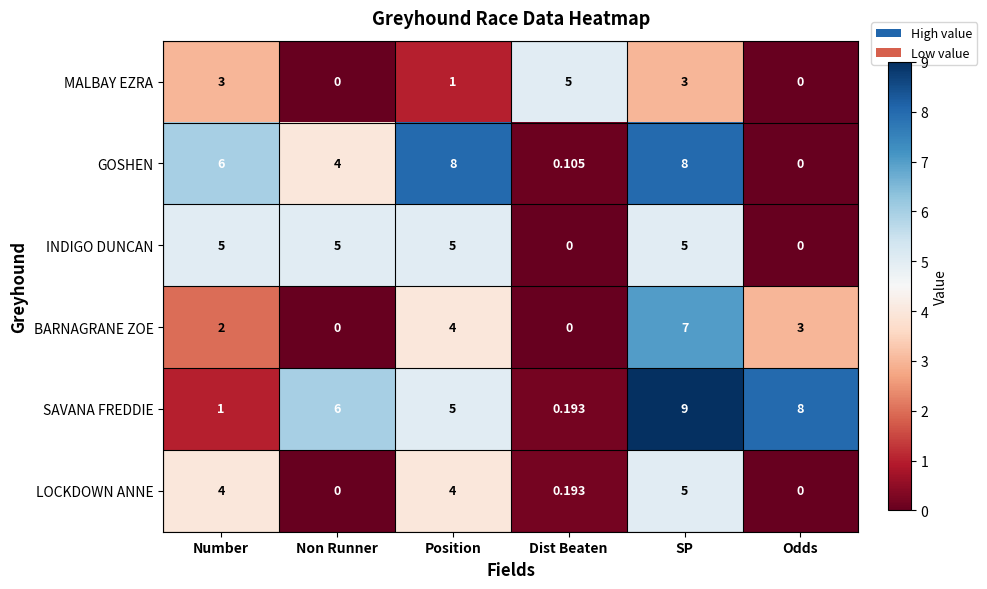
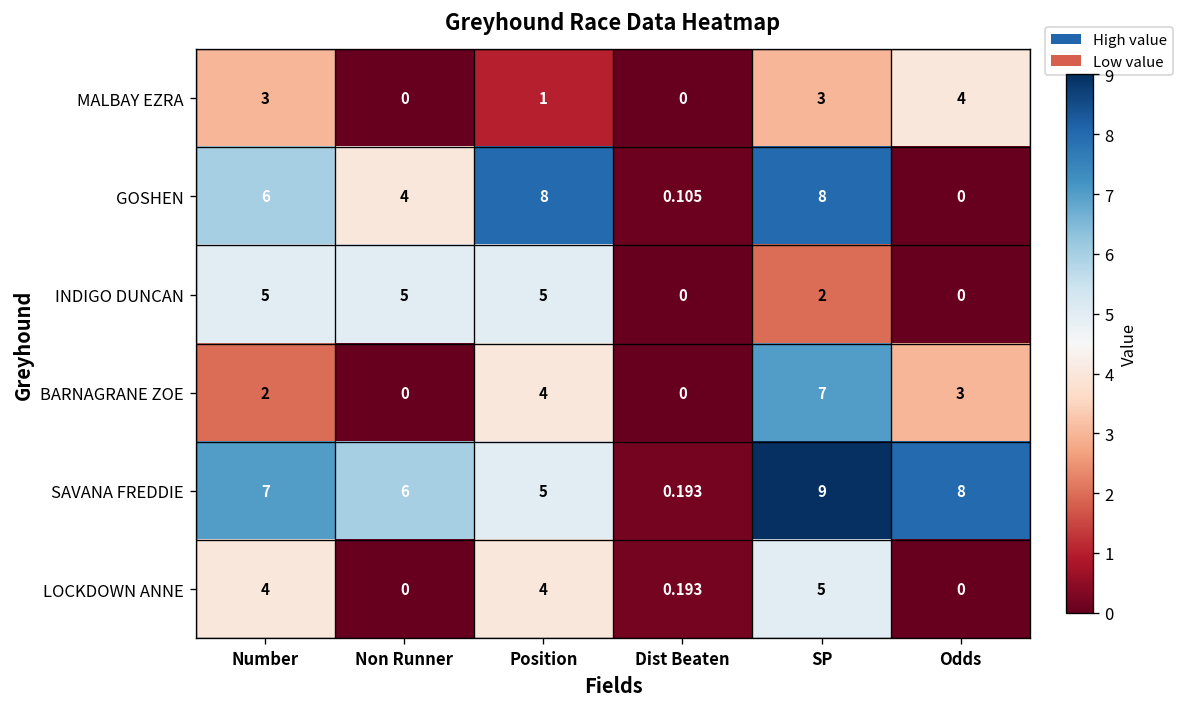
MALBAY EZRA, Dist Beaten: 5 -> 0
MALBAY EZRA, Odds: 0 -> 4
INDIGO DUNCAN, SP: 5 -> 2
SAVANA FREDDIE, Number: 1 -> 7
